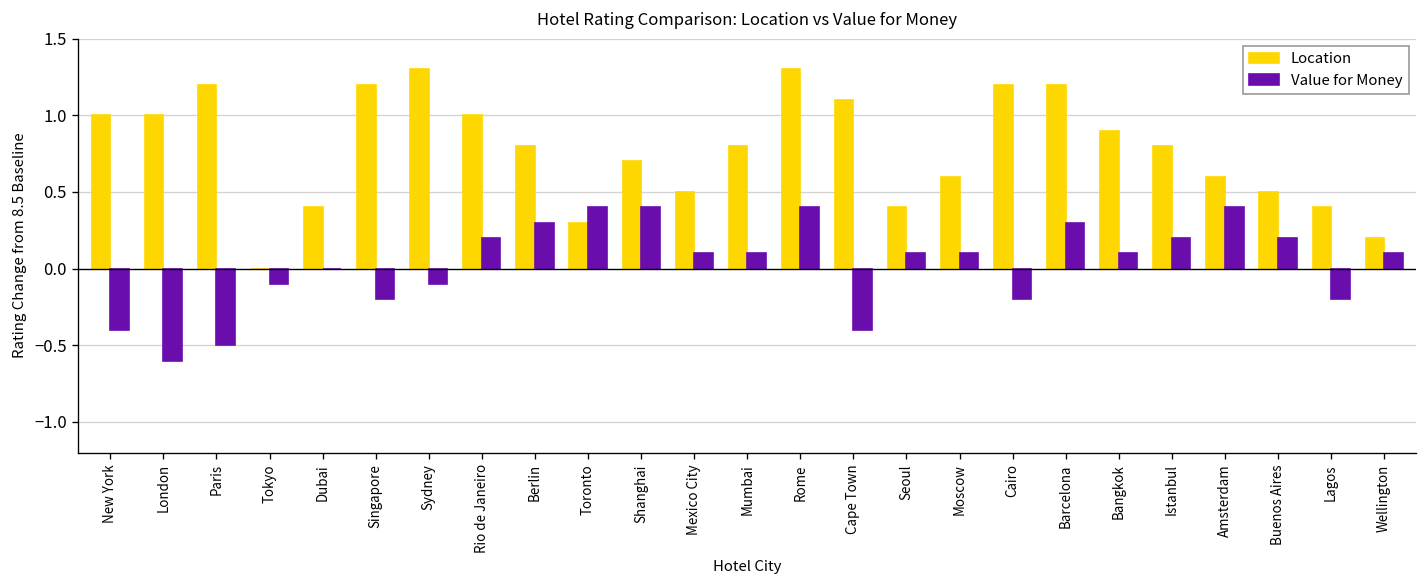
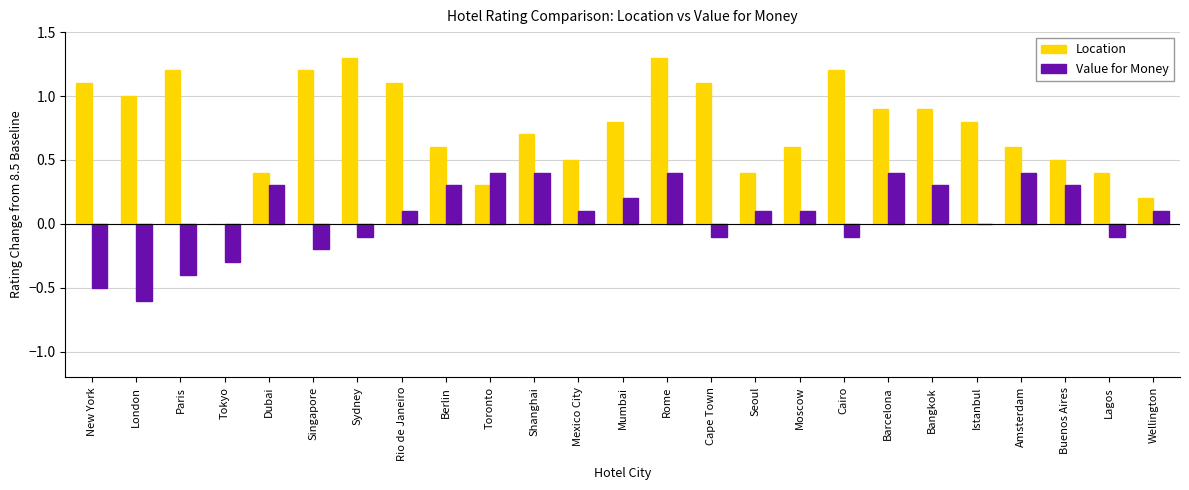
Location, New York: 1.00 -> 1.10
Value for Money, New York: -0.40 -> -0.50
Value for Money, Paris: -0.50 -> -0.40
Value for Money, Tokyo: -0.10 -> -0.30
Value for Money, Dubai: 0.00 -> 0.30
Location, Rio de Janeiro: 1.00 -> 1.10
Value for Money, Rio de Janeiro: 0.20 -> 0.10
Location, Berlin: 0.80 -> 0.60
Value for Money, Mumbai: 0.10 -> 0.20
Value for Money, Cape Town: -0.40 -> -0.10
Value for Money, Cairo: -0.20 -> -0.10
Location, Barcelona: 1.20 -> 0.90
Value for Money, Barcelona: 0.30 -> 0.40
Value for Money, Bangkok: 0.10 -> 0.30
Value for Money, Istanbul: 0.20 -> 0.00
Value for Money, Buenos Aires: 0.20 -> 0.30
Value for Money, Lagos: -0.20 -> -0.10
